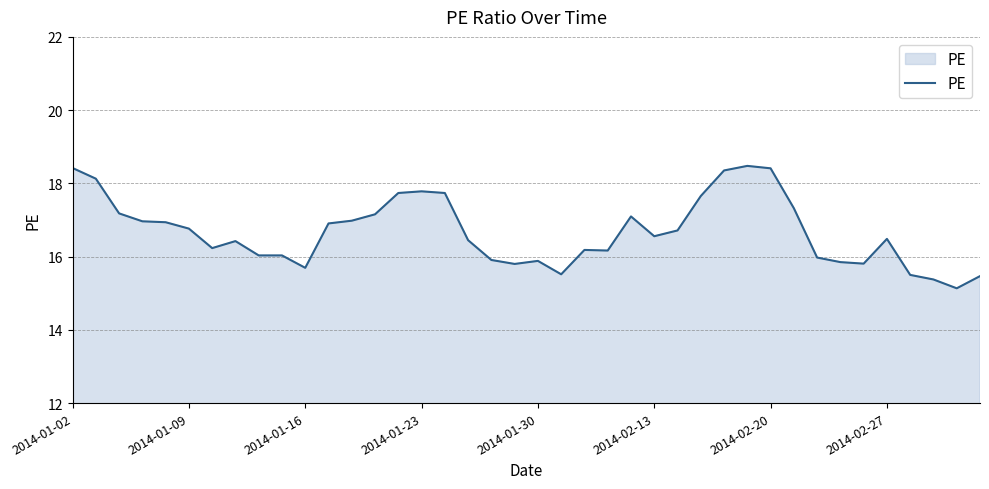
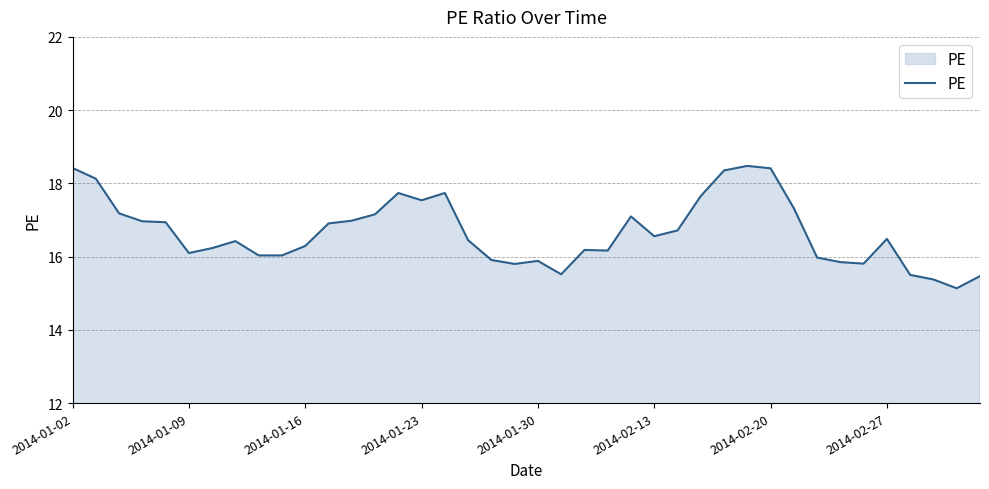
2014-01-09: 16.8 -> 16.1
2014-01-16: 15.7 -> 16.3
2014-01-23: 17.8 -> 17.5
